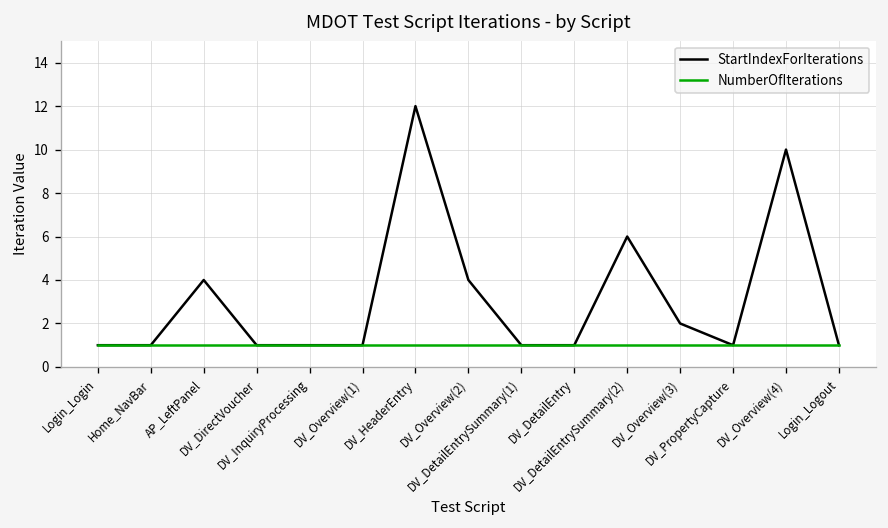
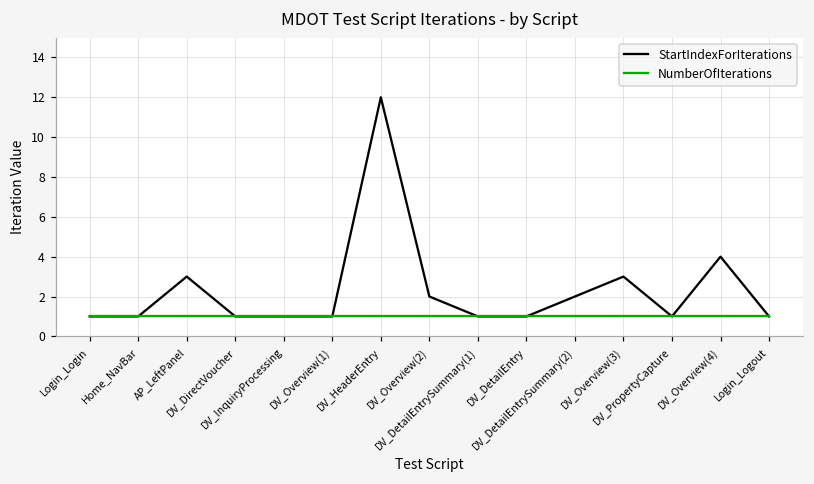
StartIndexForIterations, AP_LeftPanel: 4 -> 3
StartIndexForIterations, DV_Overview(2): 4 -> 2
StartIndexForIterations, DV_DetailEntrySummary(2): 6 -> 2
StartIndexForIterations, DV_Overview(3): 2 -> 3
StartIndexForIterations, DV_Overview(4): 10 -> 4
